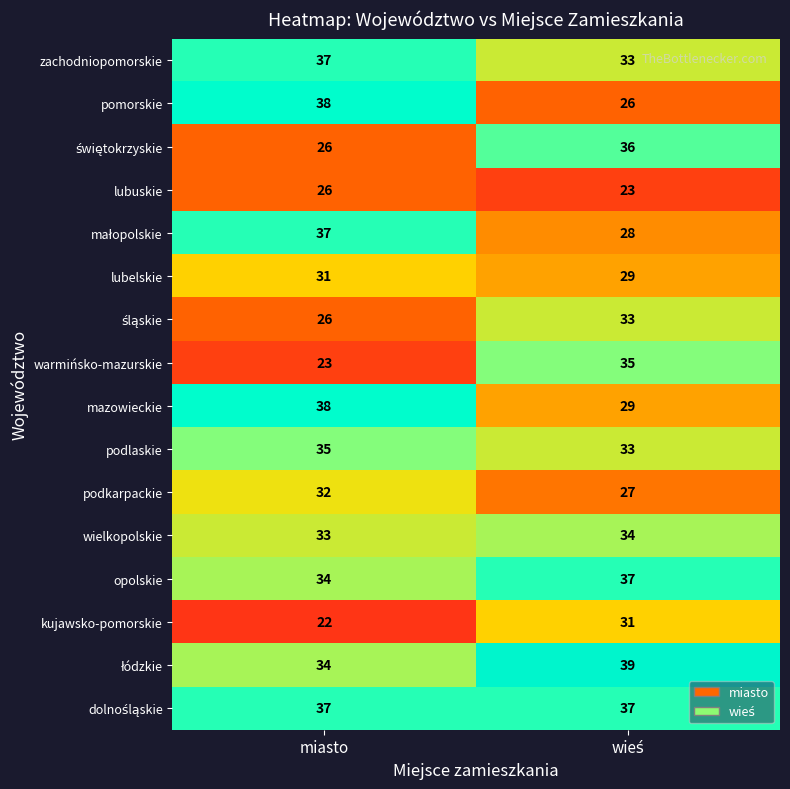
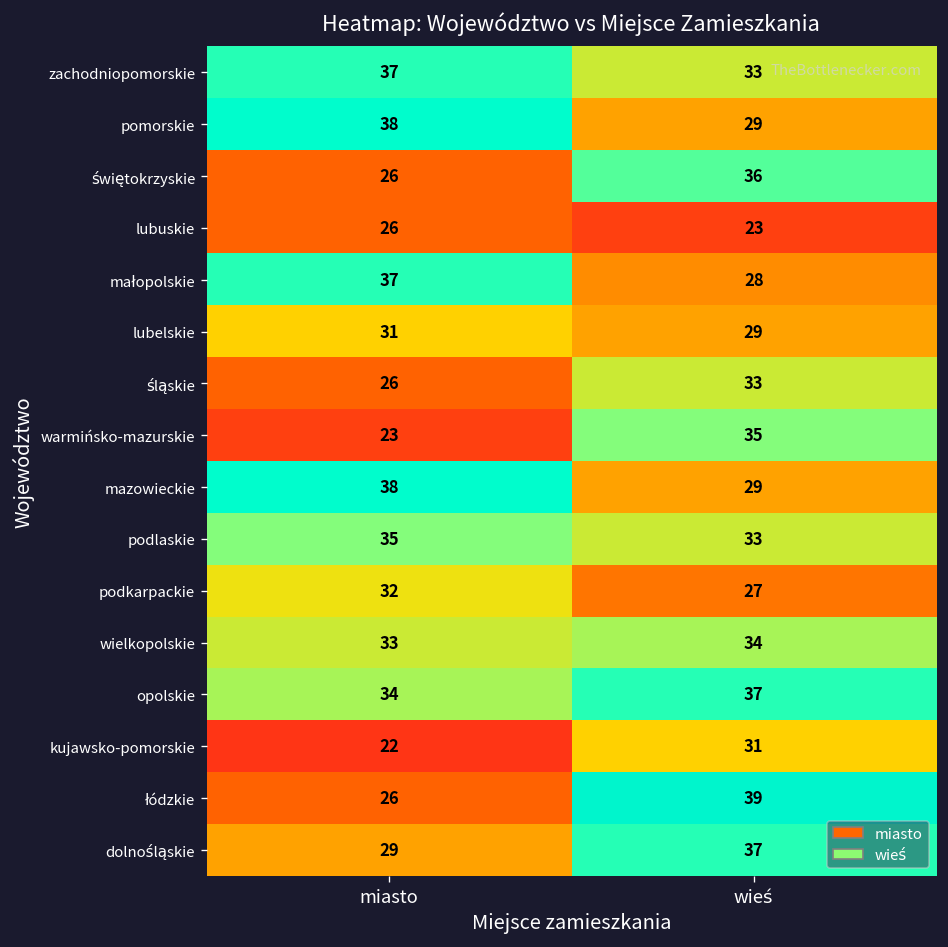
pomorskie, wieś: 26 -> 29
łódzkie, miasto: 34 -> 26
dolnośląskie, miasto: 37 -> 29
